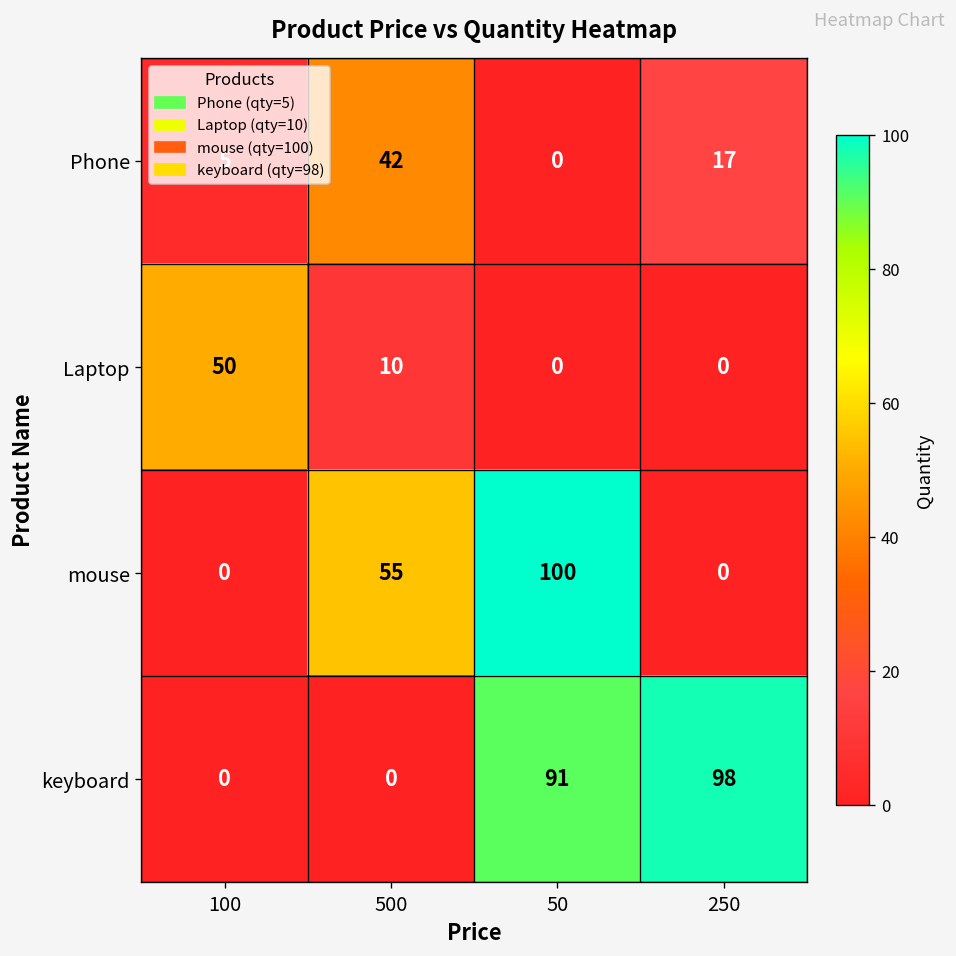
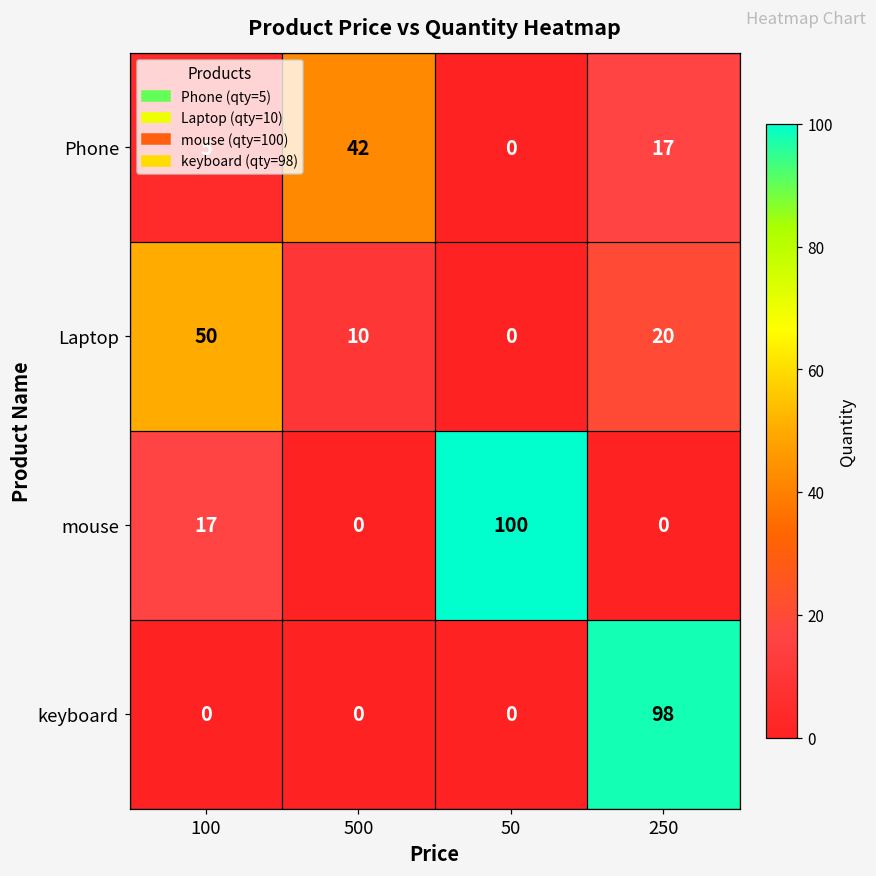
Laptop, 250: 0 -> 20
mouse, 100: 0 -> 17
mouse, 500: 55 -> 0
keyboard, 50: 91 -> 0
